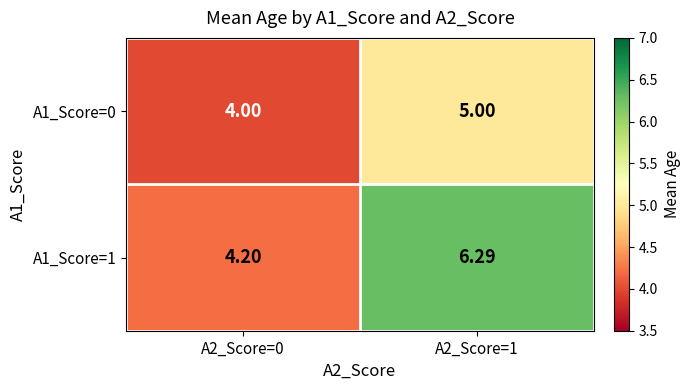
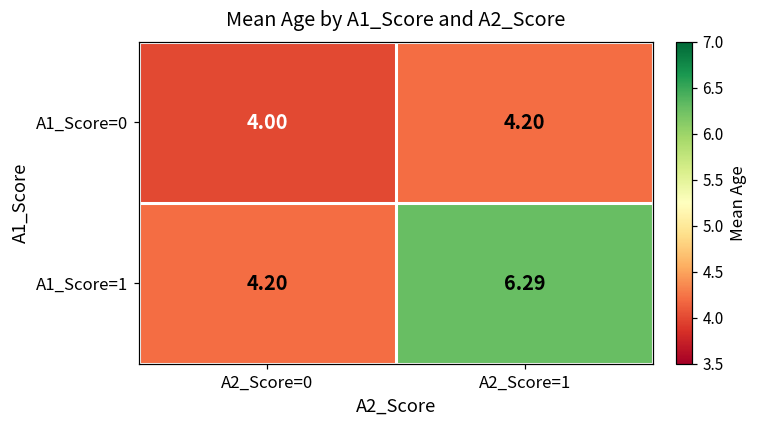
A1_Score=0, A2_Score=1: 5.00 -> 4.20
